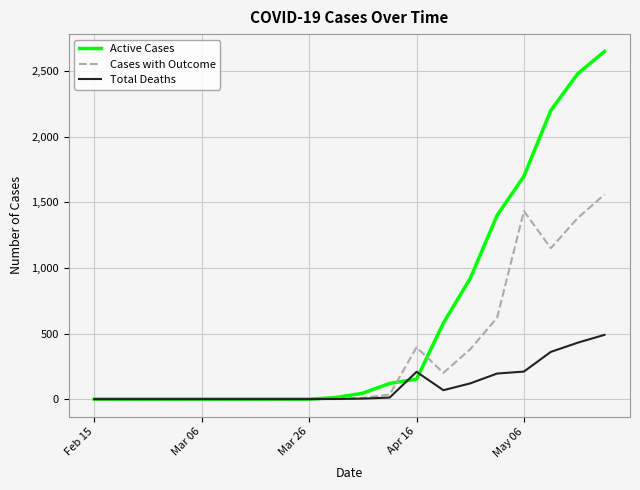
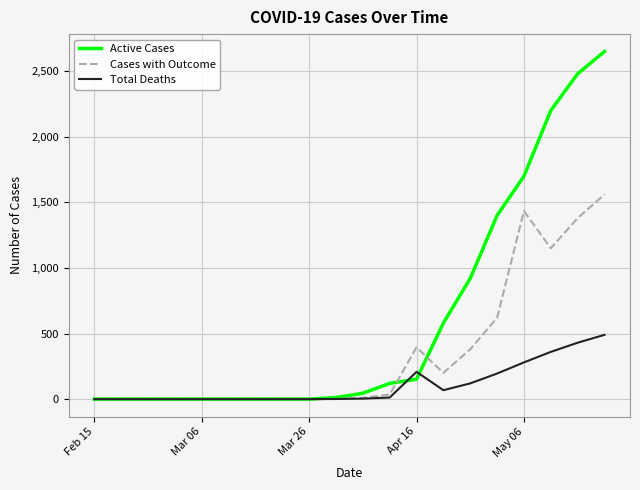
Total Deaths, May 06: 210 -> 280
